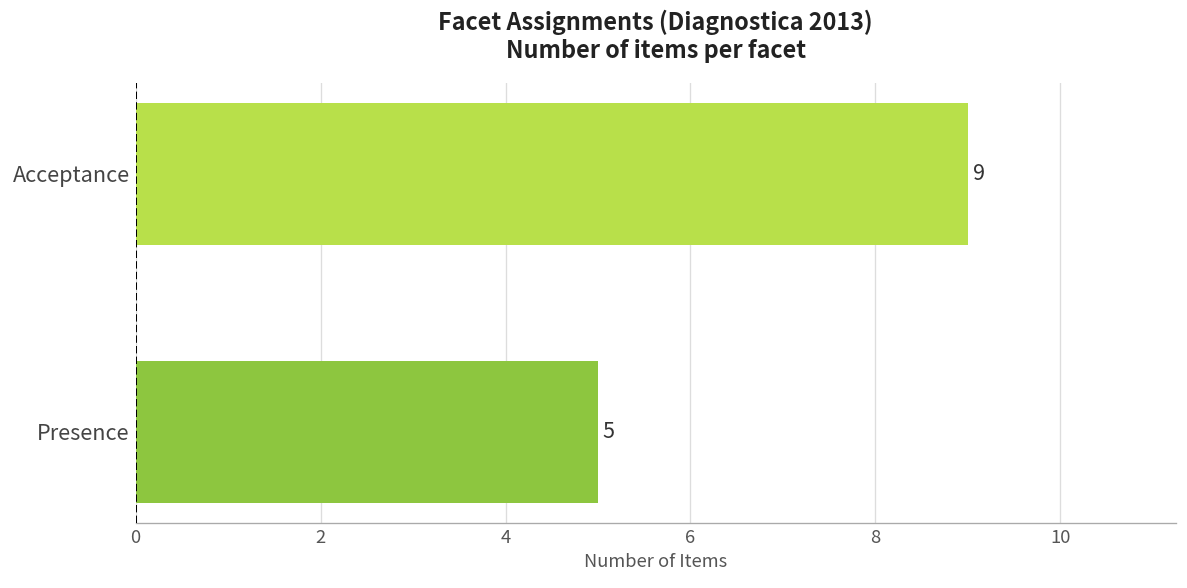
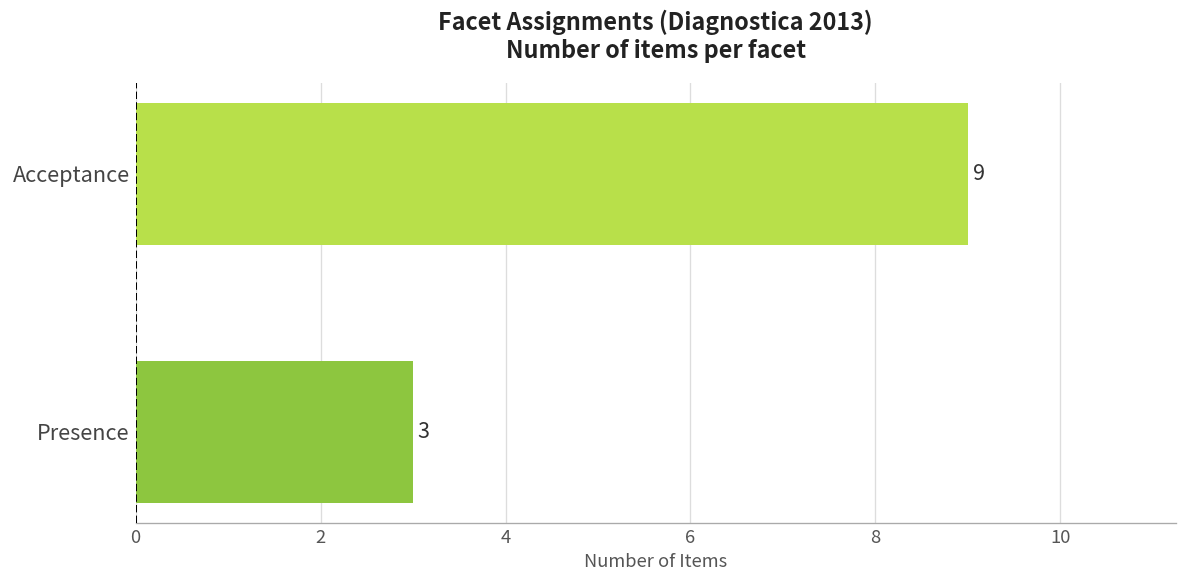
Presence: 5 -> 3
